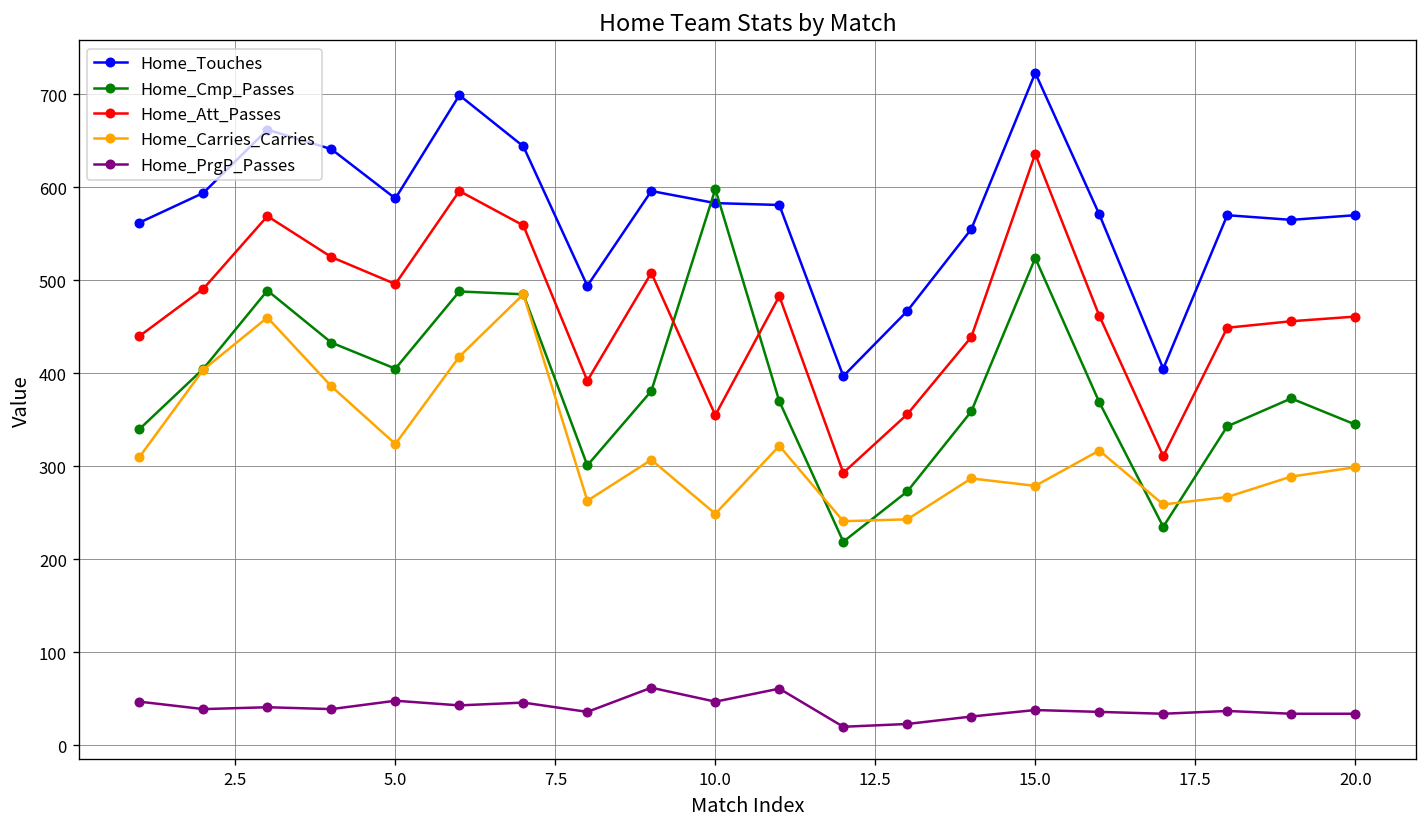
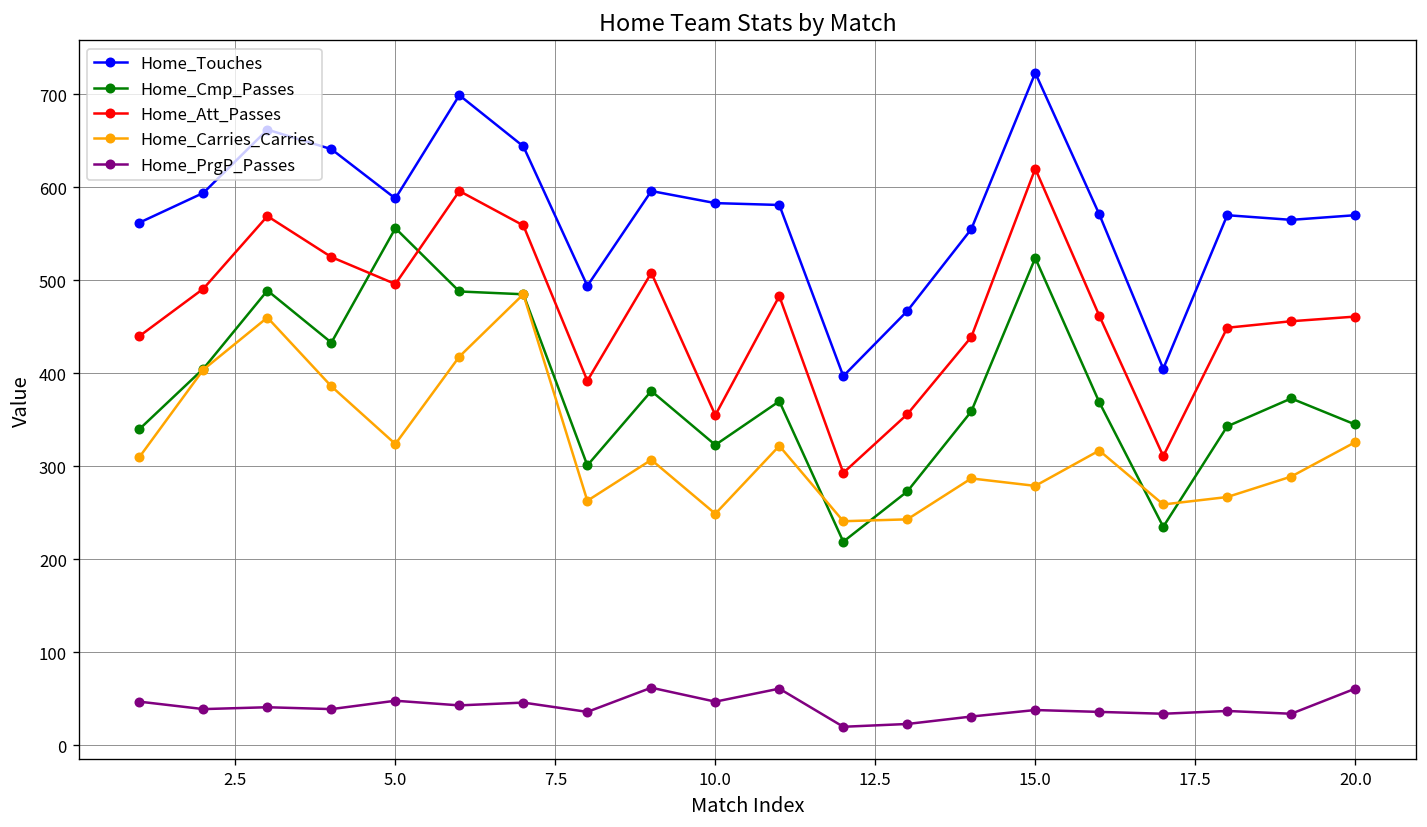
Home_Cmp_Passes, 5.0: 410 -> 560
Home_Cmp_Passes, 10.0: 600 -> 320
Home_Att_Passes, 15.0: 640 -> 620
Home_Carries_Carries, 20.0: 300 -> 330
Home_PrgP_Passes, 20.0: 30 -> 60
